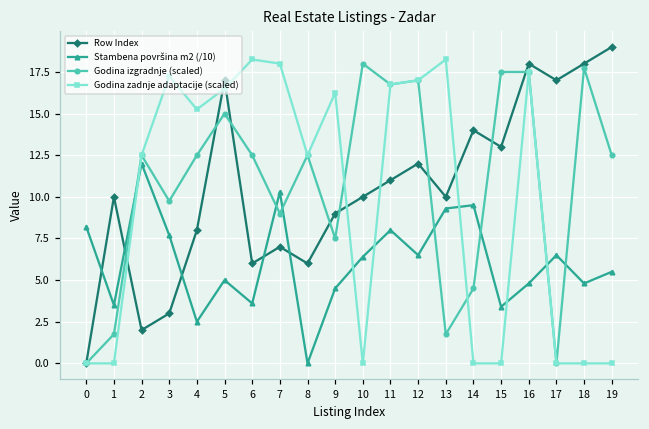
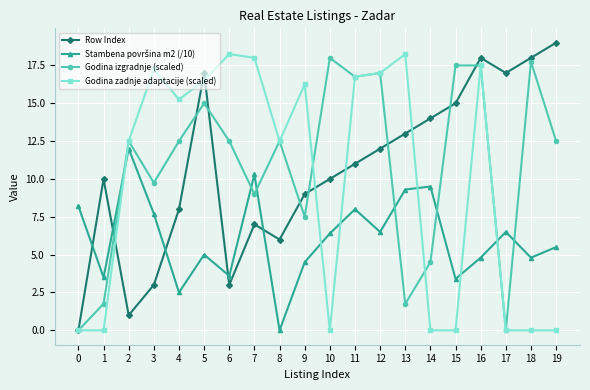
Row Index, 2: 2 -> 1
Row Index, 6: 6 -> 3
Row Index, 13: 10 -> 13
Row Index, 15: 13 -> 15
